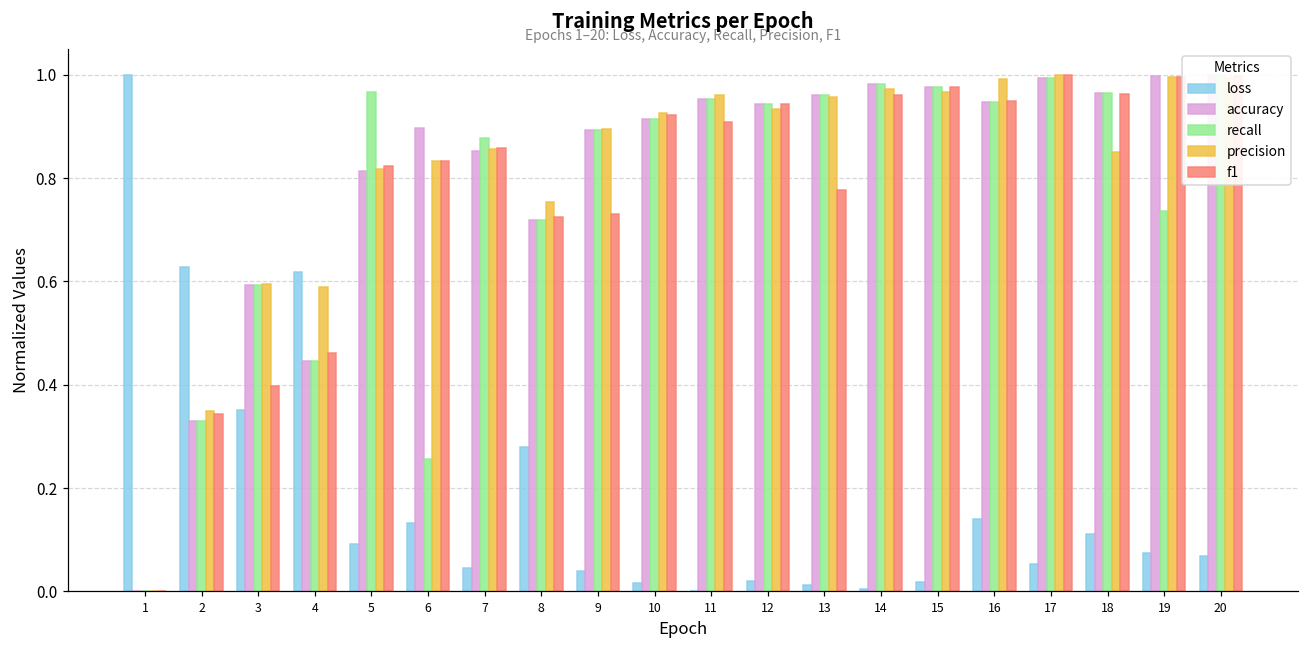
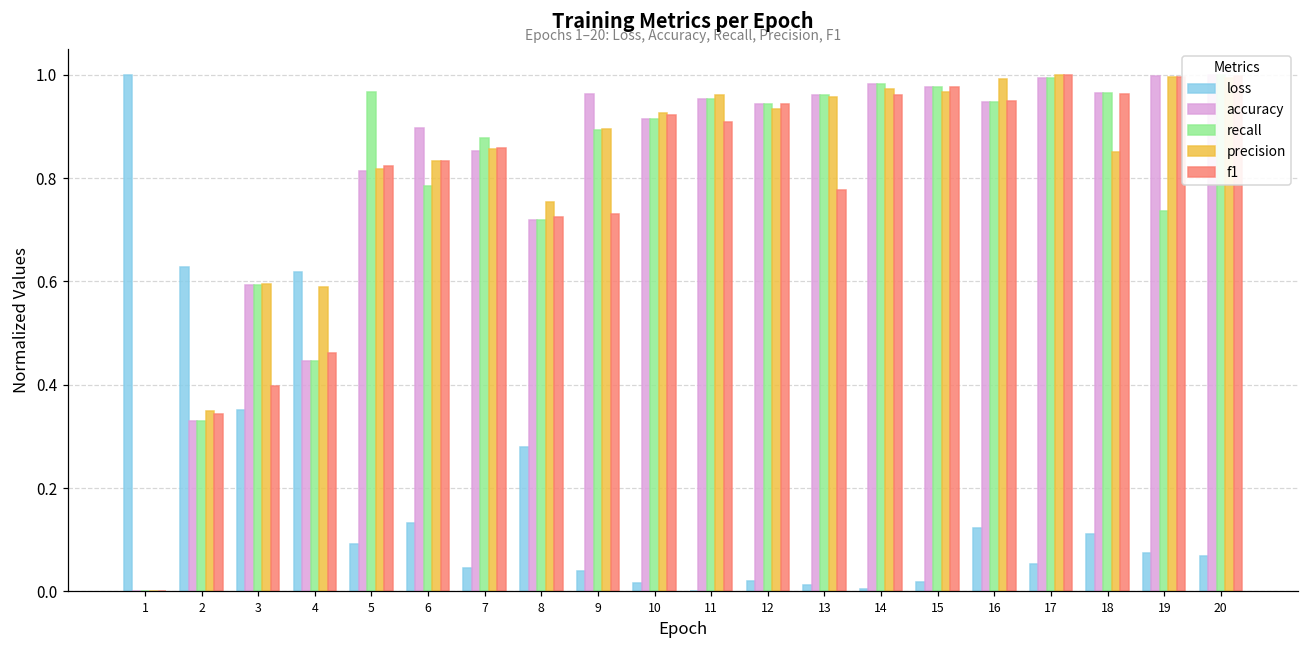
recall, 6: 0.26 -> 0.78
accuracy, 9: 0.89 -> 0.96
loss, 16: 0.14 -> 0.12
